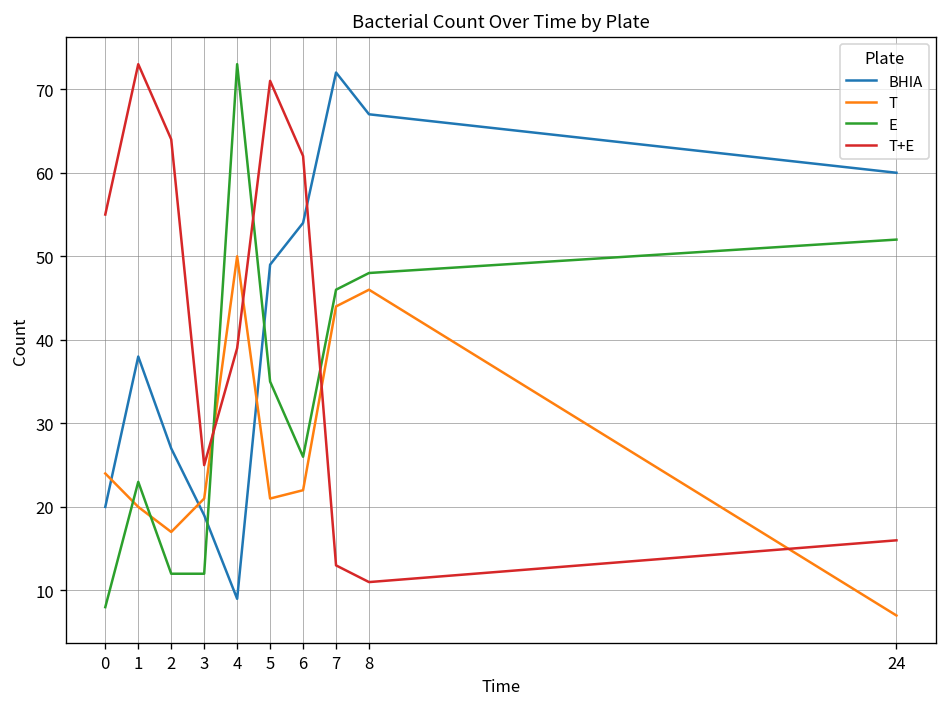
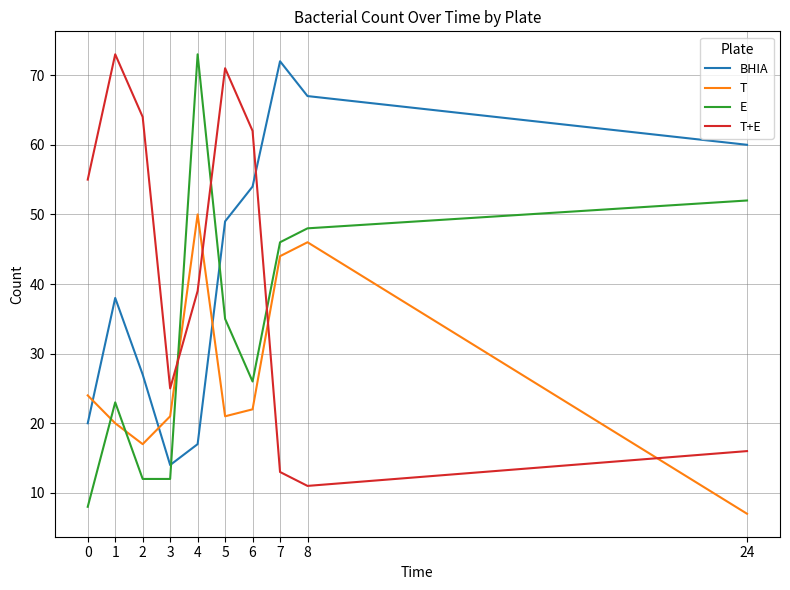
BHIA, 3: 19 -> 14
BHIA, 4: 9 -> 17
